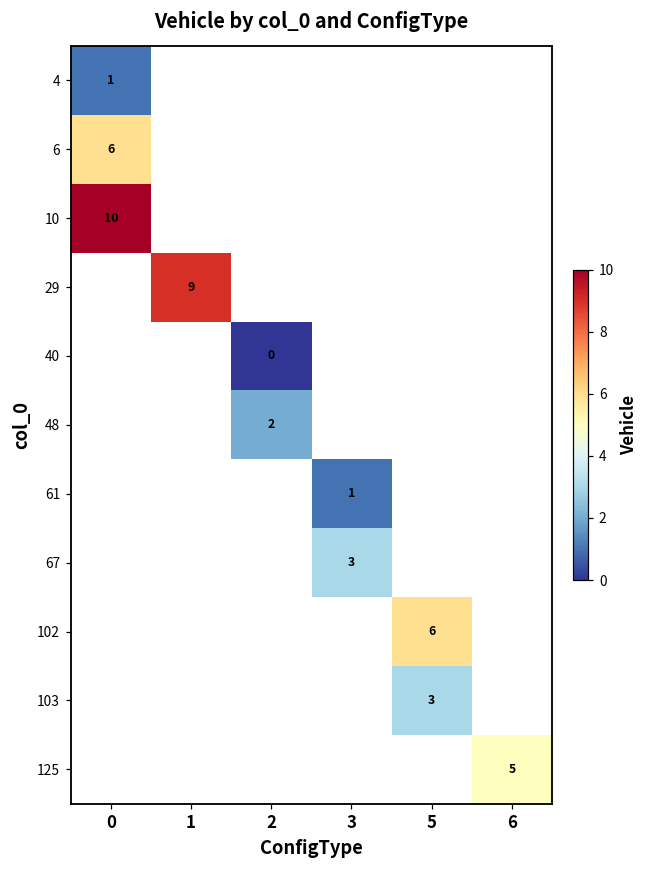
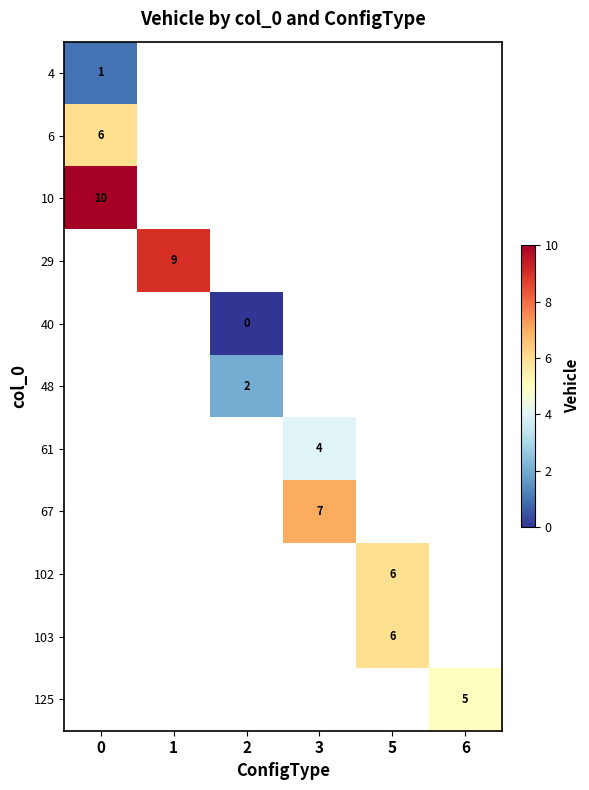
61, 3: 1 -> 4
67, 3: 3 -> 7
103, 5: 3 -> 6
